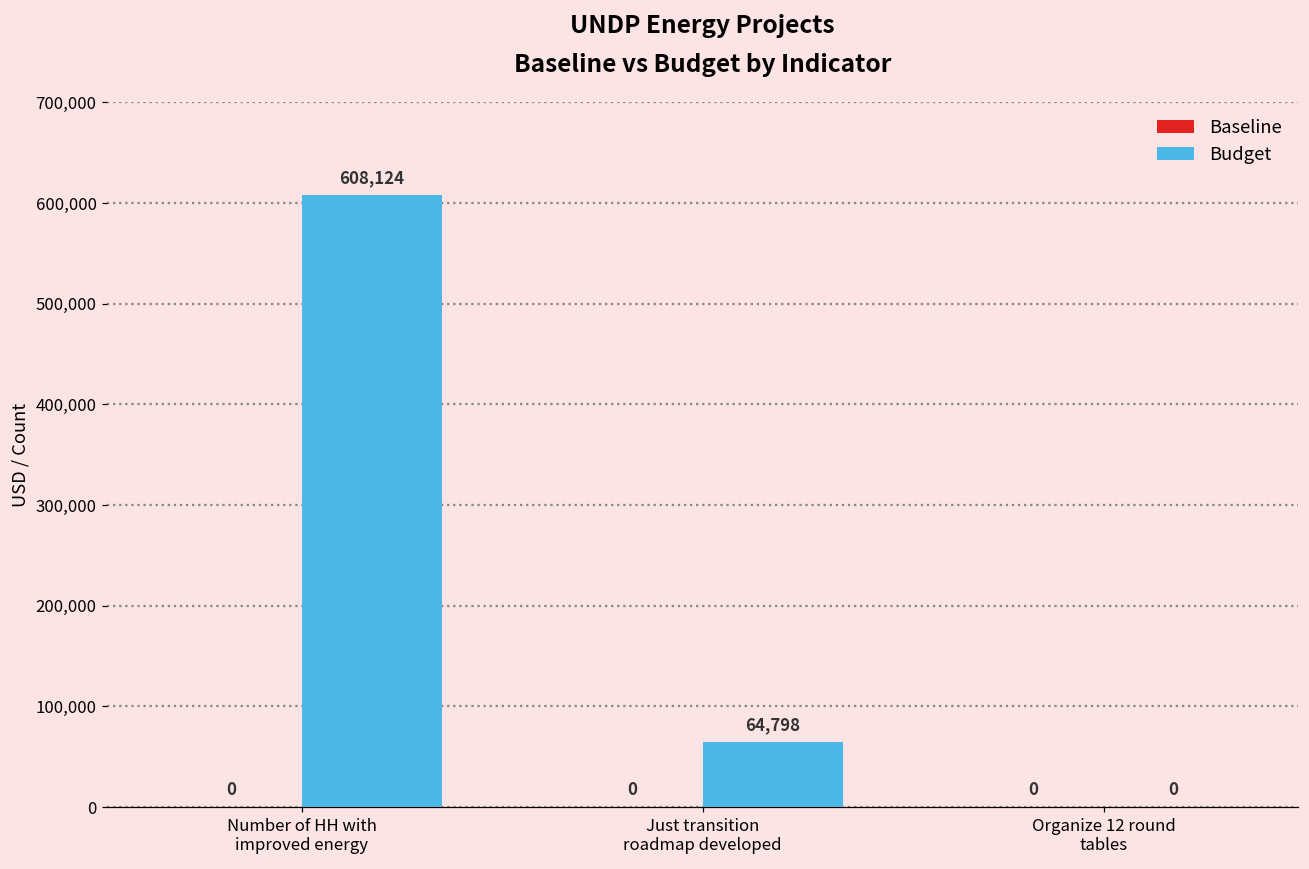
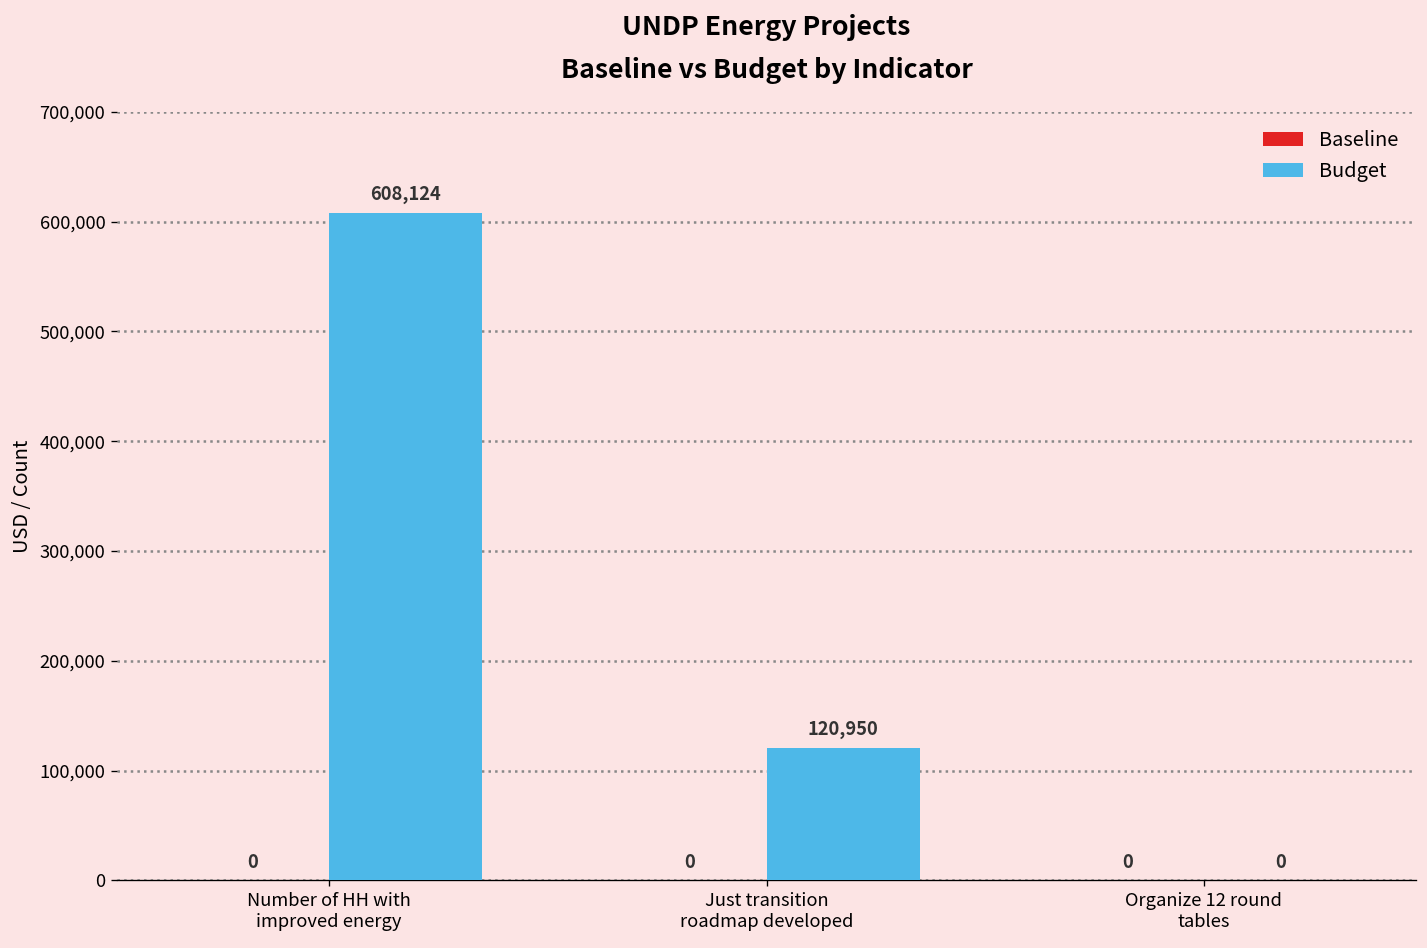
Budget, Just transition roadmap developed: 64,798 -> 120,950
